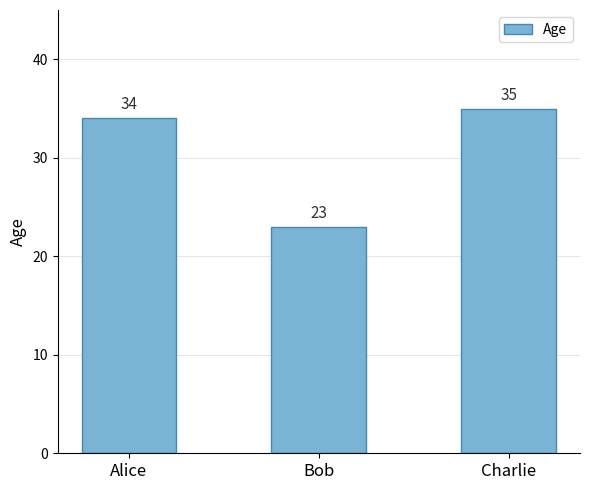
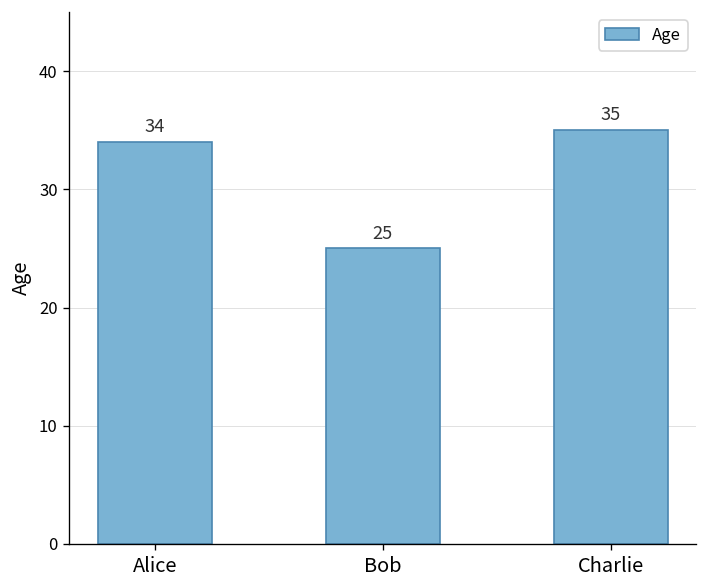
Bob: 23 -> 25
